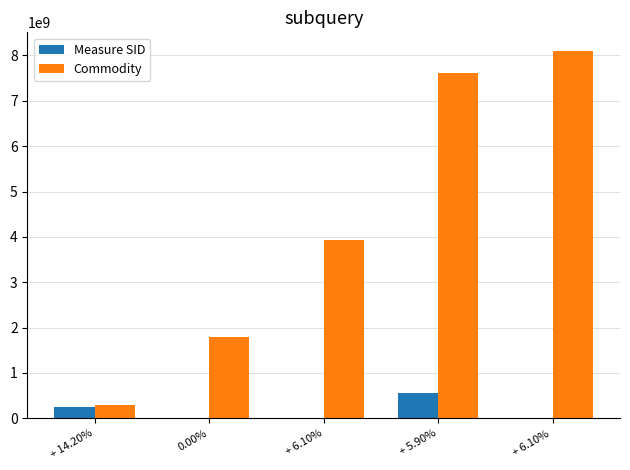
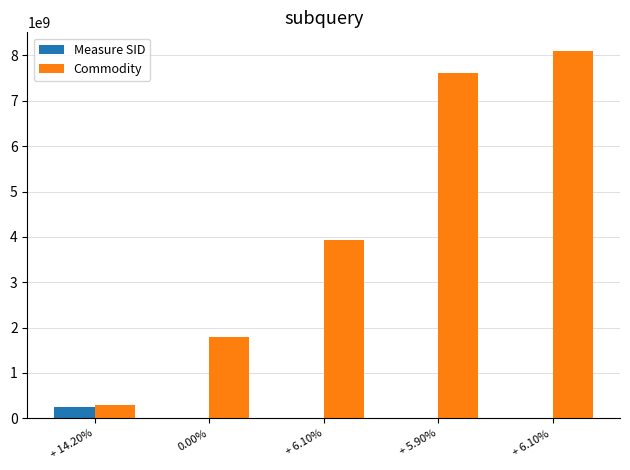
Measure SID, + 5.90%: 500000000 -> 0
